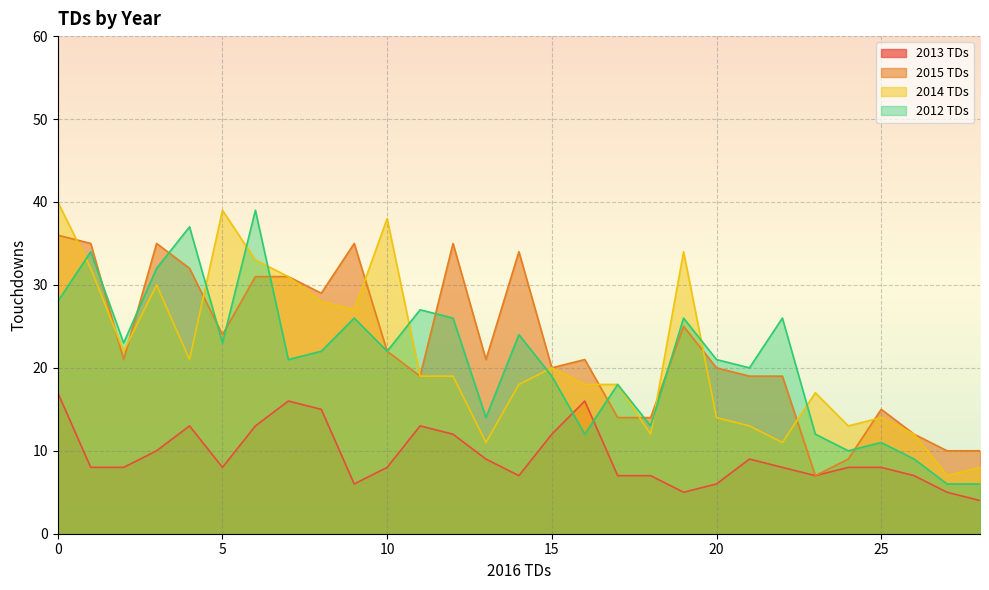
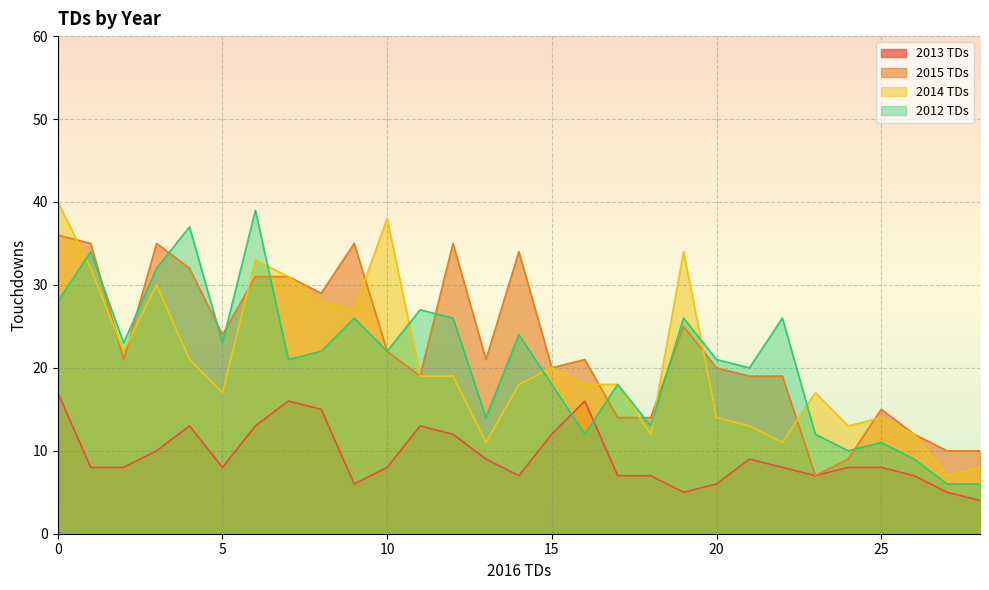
2014 TDs, 5: 39 -> 17
2012 TDs, 15: 19 -> 18
